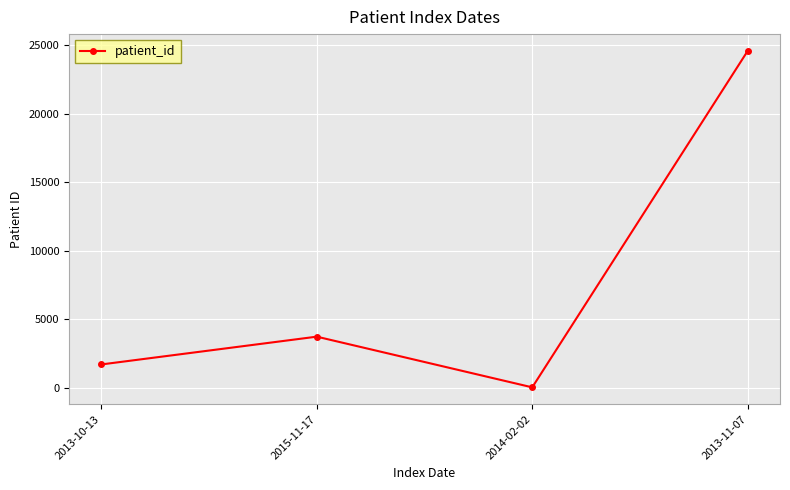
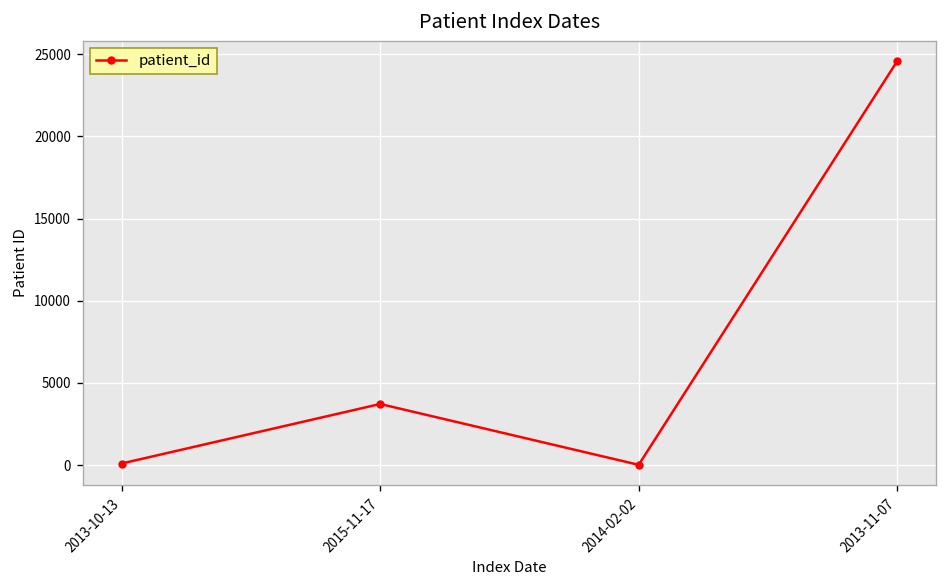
2013-10-13: 1700 -> 100
